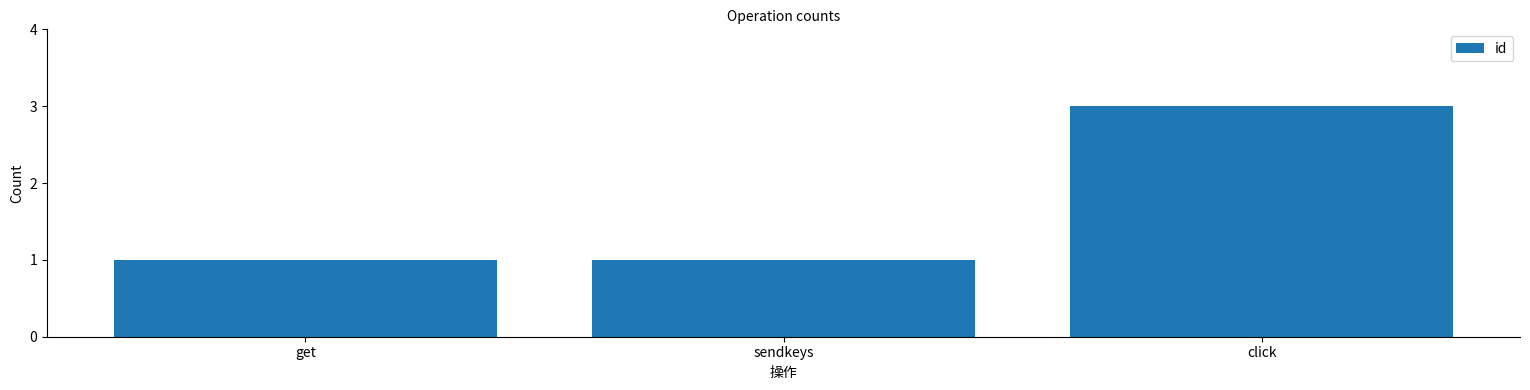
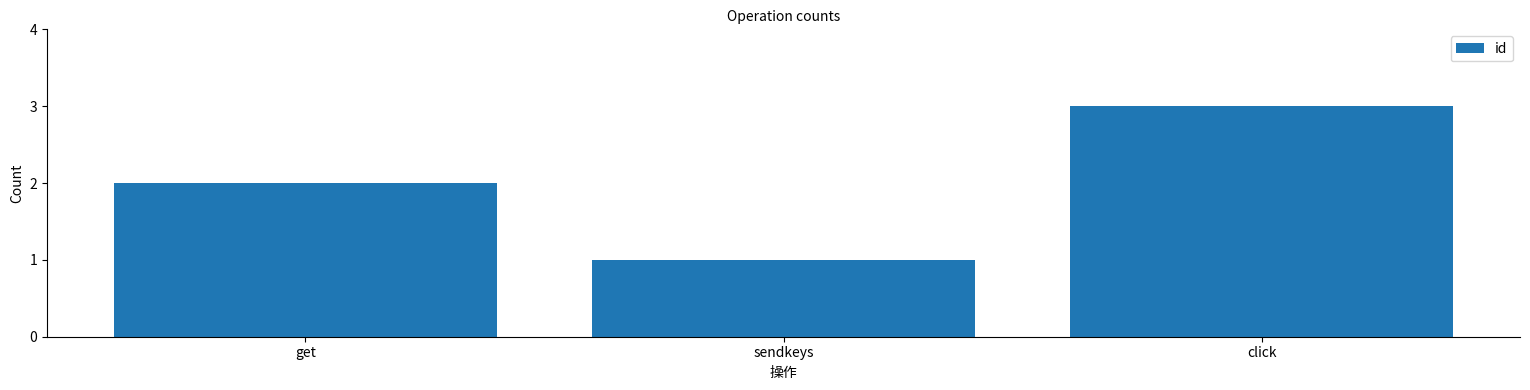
get: 1 -> 2
